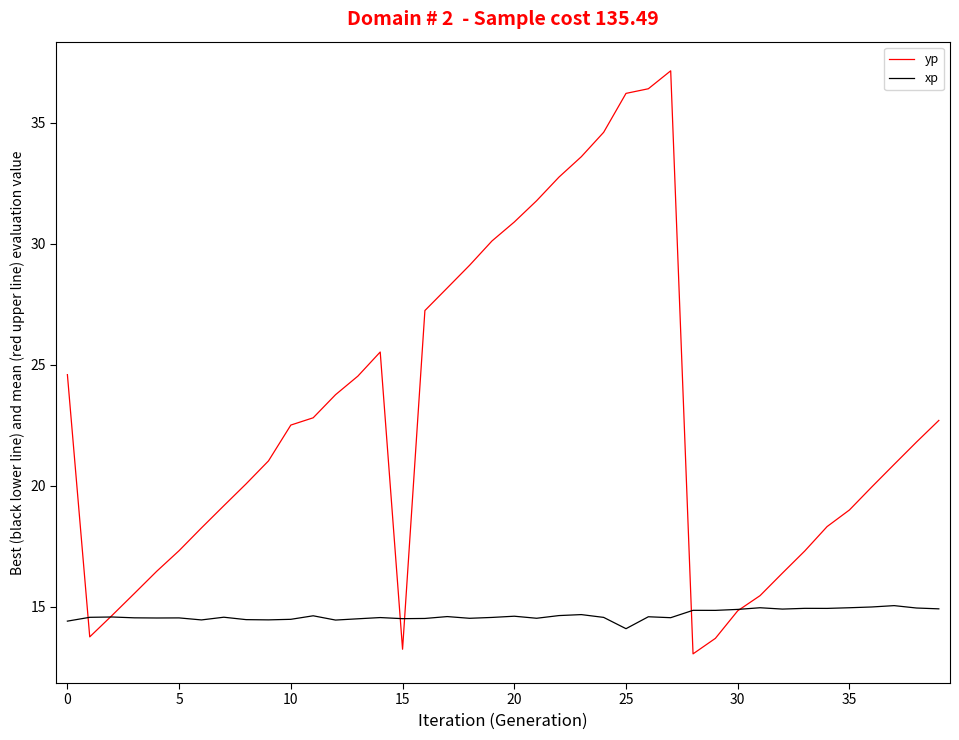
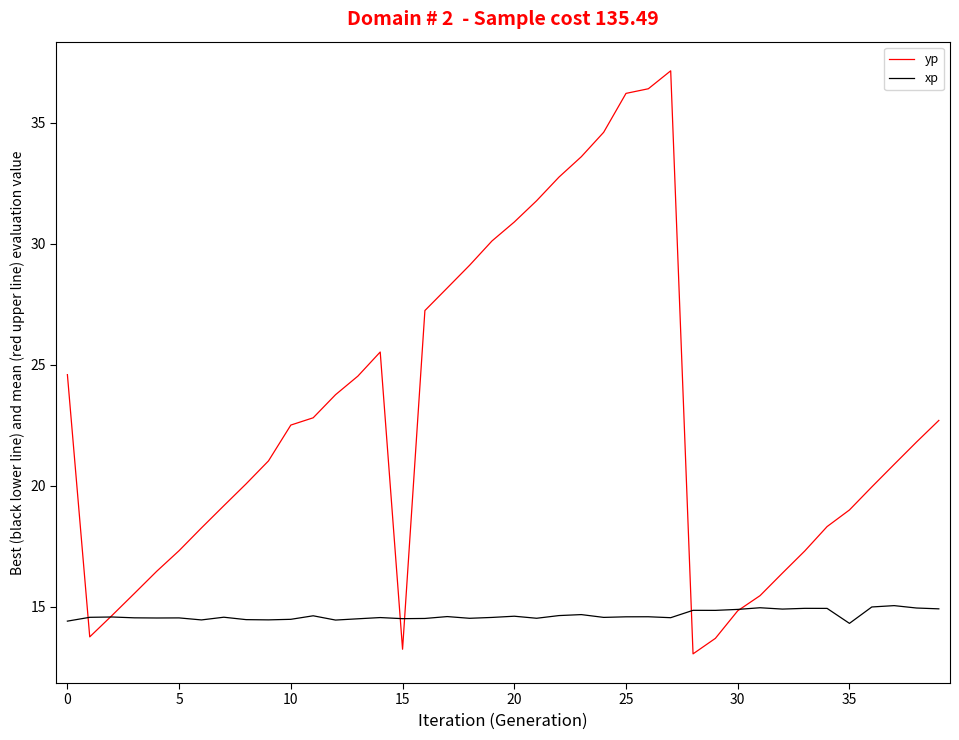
xp, 25: 14.1 -> 14.6
xp, 35: 15.0 -> 14.3
